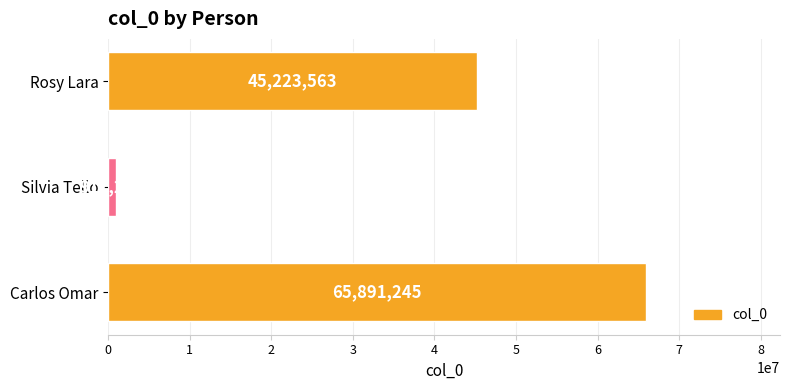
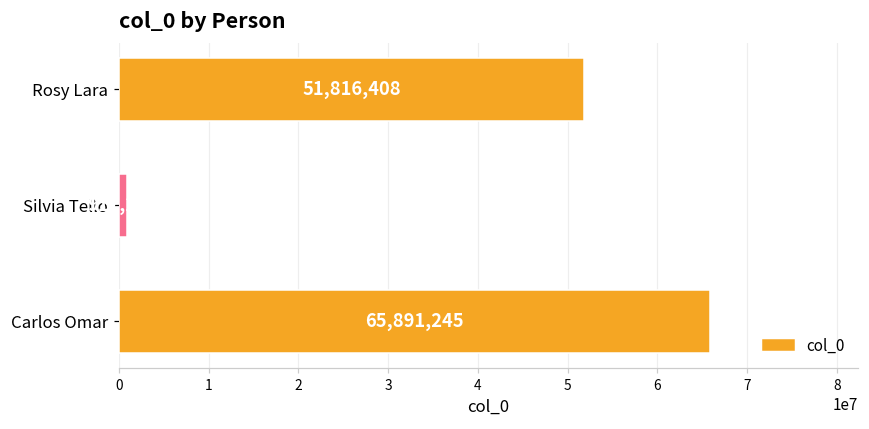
Rosy Lara: 45,223,563 -> 51,816,408
